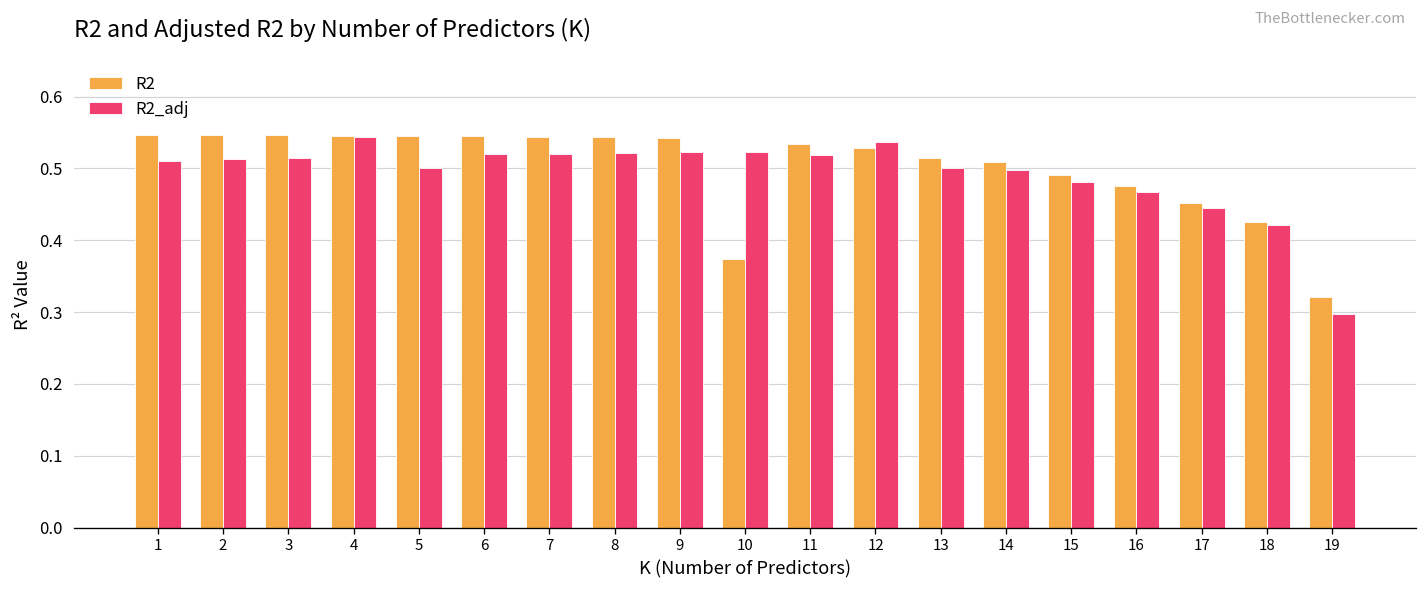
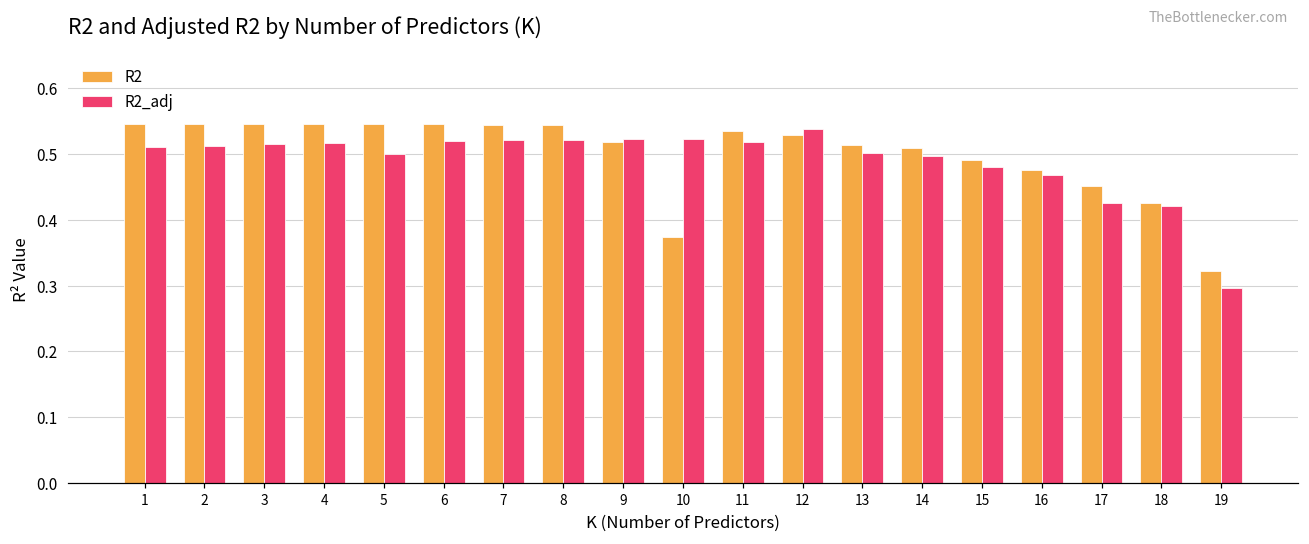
R2_adj, 4: 0.54 -> 0.52
R2, 9: 0.54 -> 0.52
R2_adj, 17: 0.45 -> 0.43
